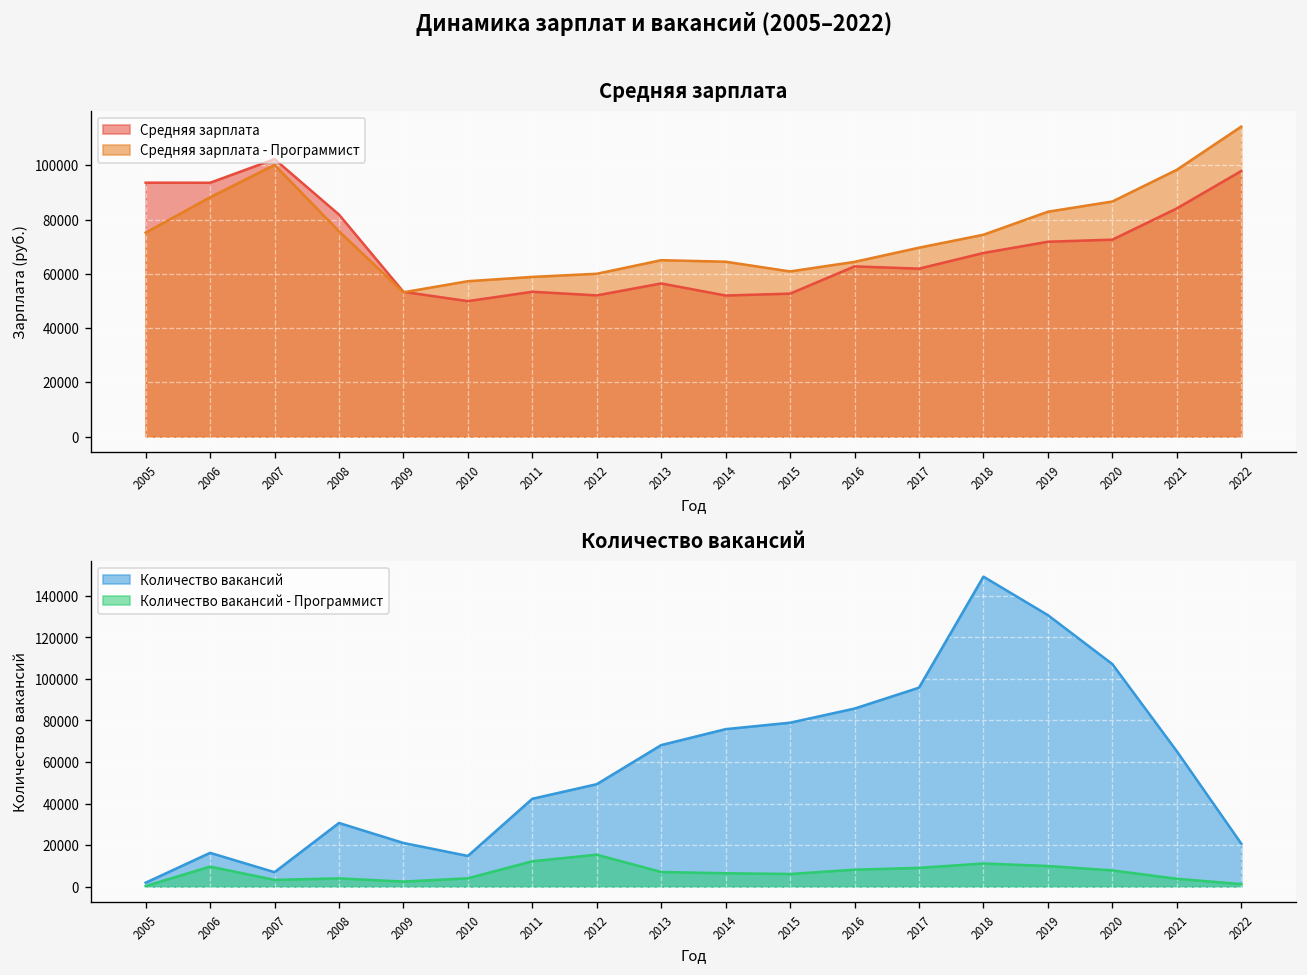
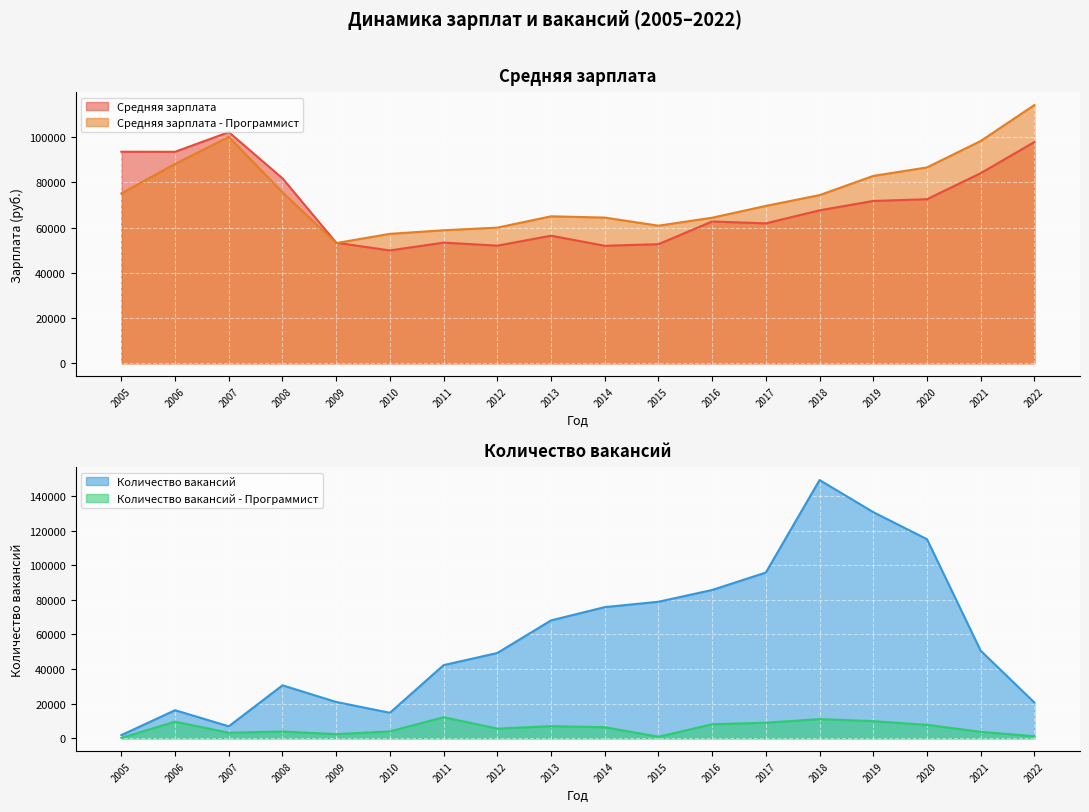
Количество вакансий, Количество вакансий - Программист, 2012: 15000 -> 6000
Количество вакансий, Количество вакансий - Программист, 2015: 6000 -> 1000
Количество вакансий, Количество вакансий, 2020: 107000 -> 115000
Количество вакансий, Количество вакансий, 2021: 65000 -> 51000
